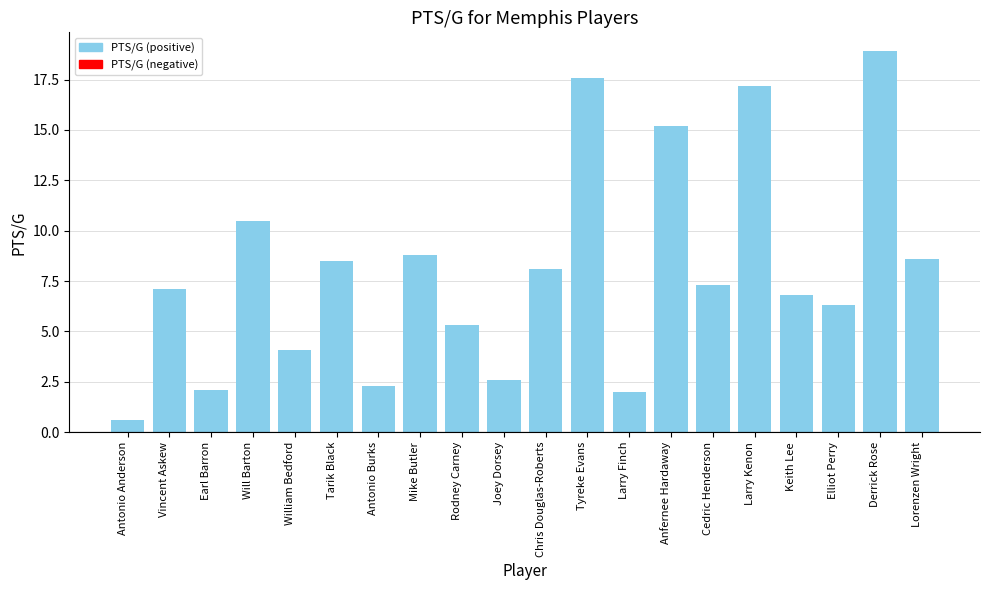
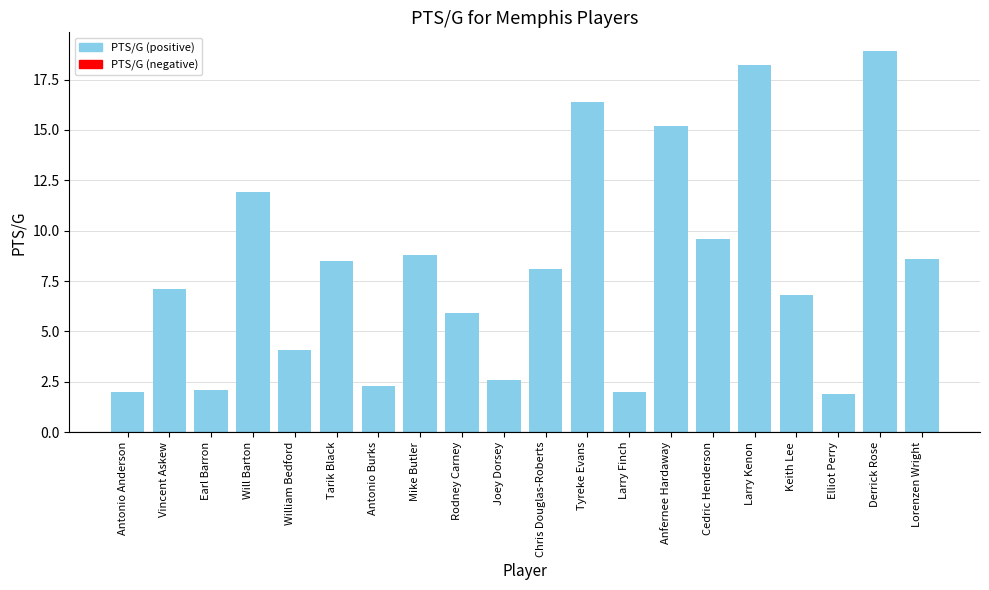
Antonio Anderson: 0.6 -> 2.0
Will Barton: 10.5 -> 11.9
Rodney Carney: 5.3 -> 5.9
Tyreke Evans: 17.6 -> 16.4
Cedric Henderson: 7.3 -> 9.6
Larry Kenon: 17.2 -> 18.2
Elliot Perry: 6.3 -> 1.9
